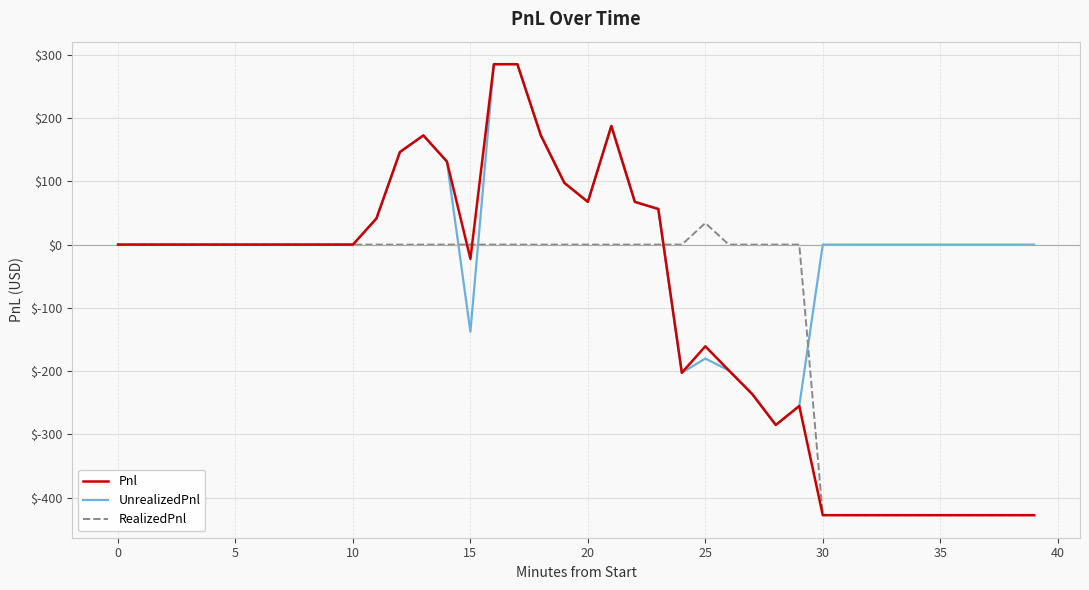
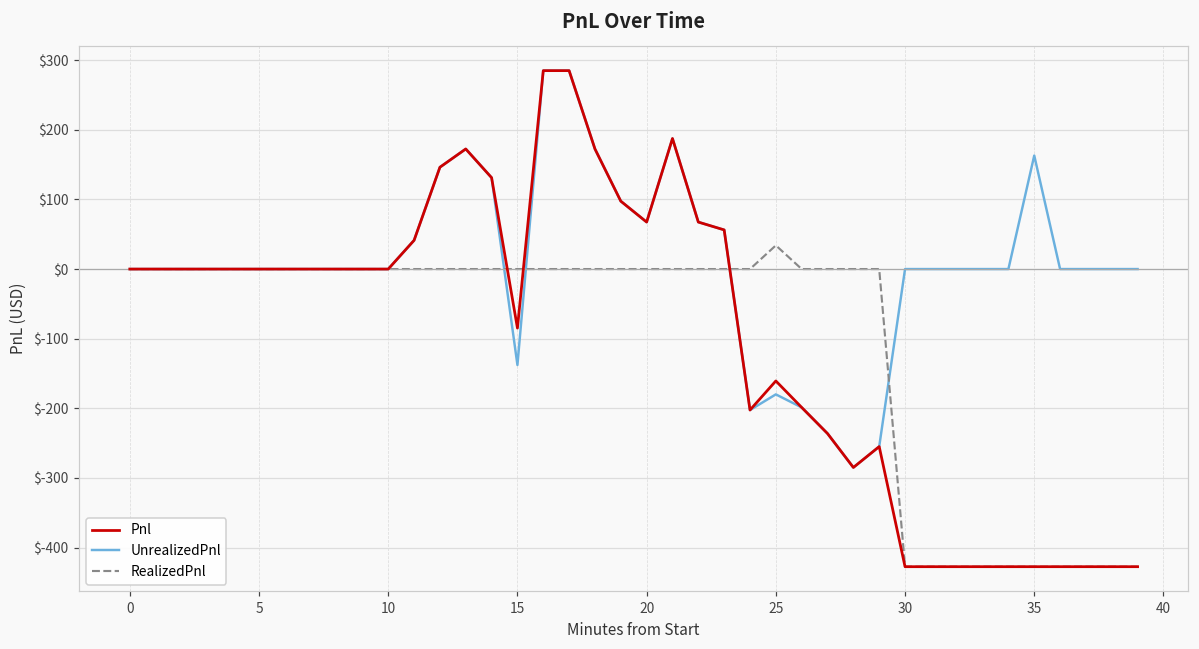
Pnl, 15: $-20 -> $-80
UnrealizedPnl, 35: $0 -> $160
